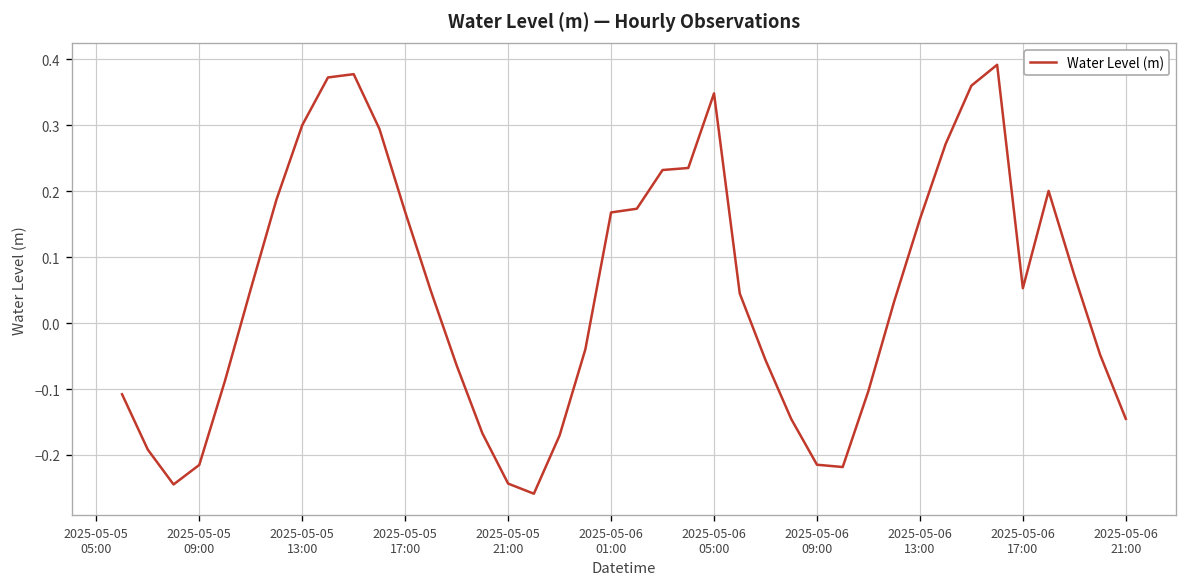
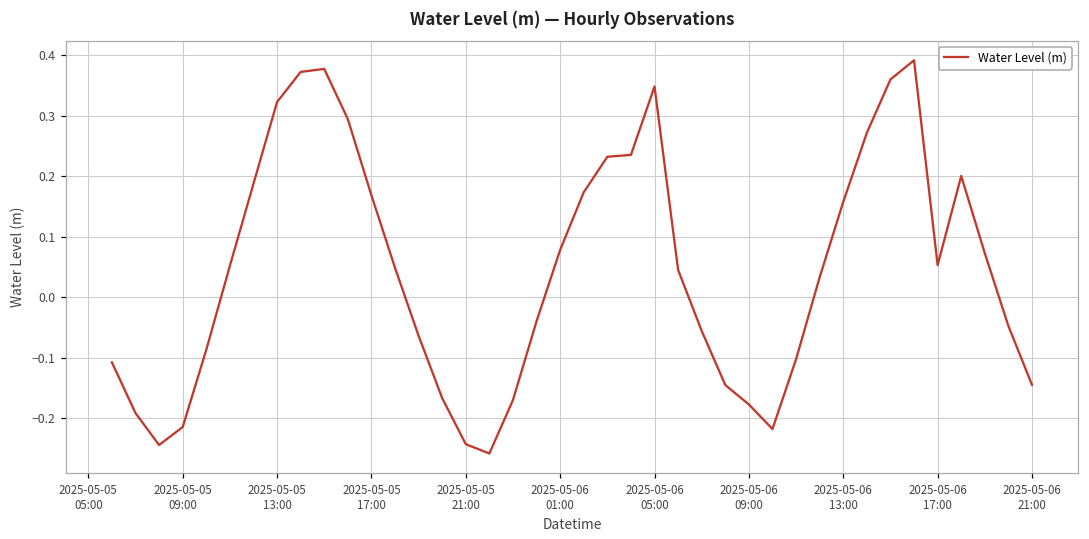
2025-05-05 13:00: 0.30 -> 0.32
2025-05-06 01:00: 0.17 -> 0.08
2025-05-06 09:00: -0.21 -> -0.18
